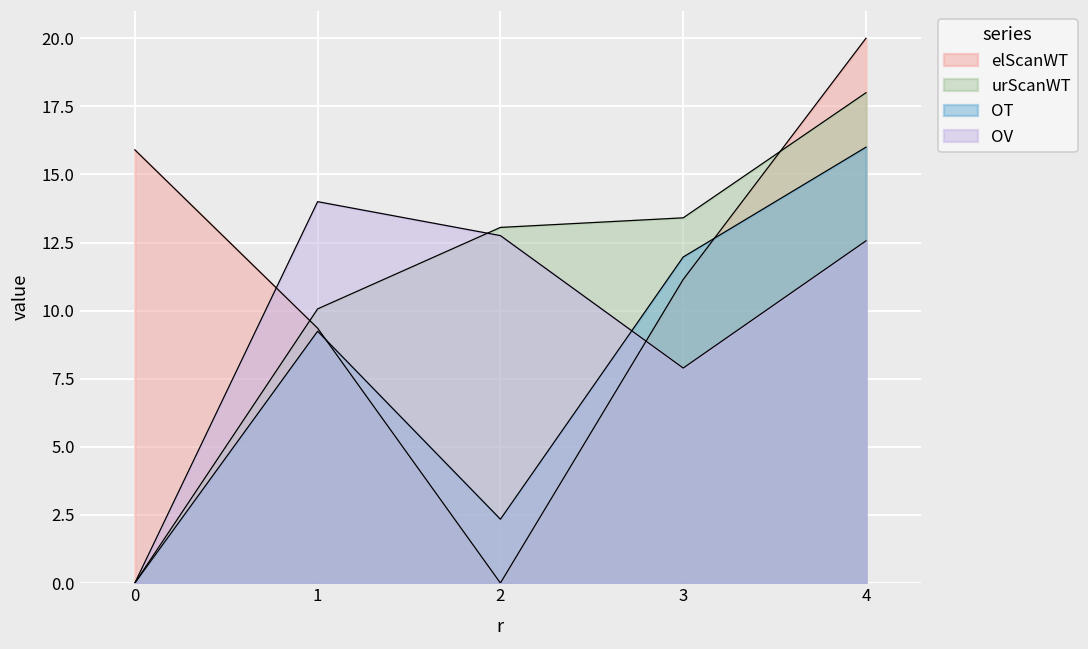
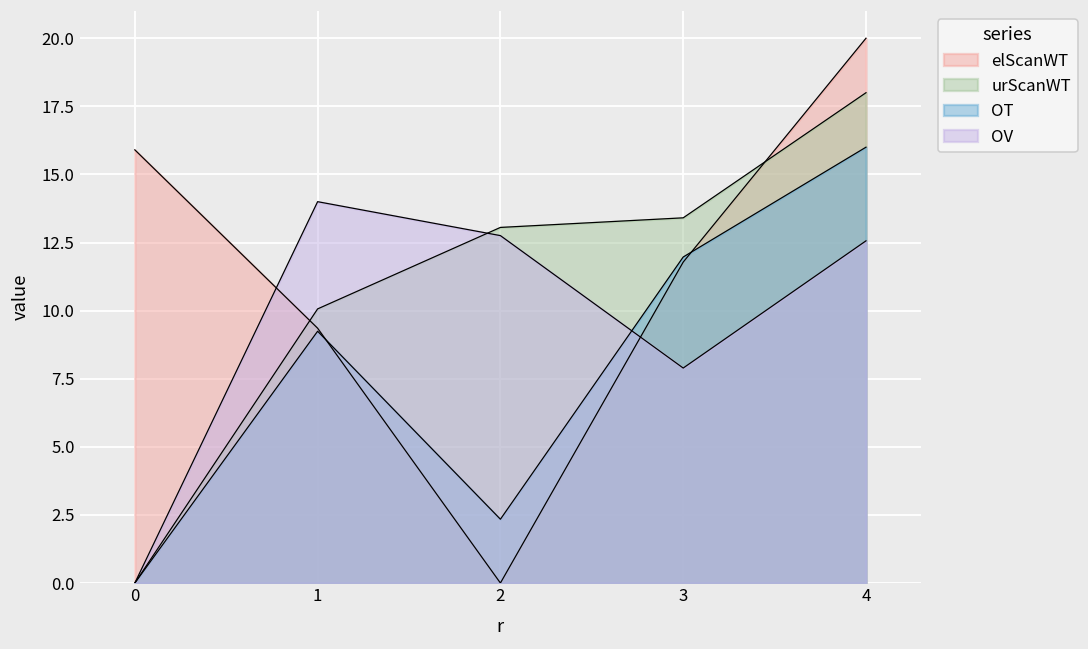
elScanWT, 3: 11.1 -> 11.8
